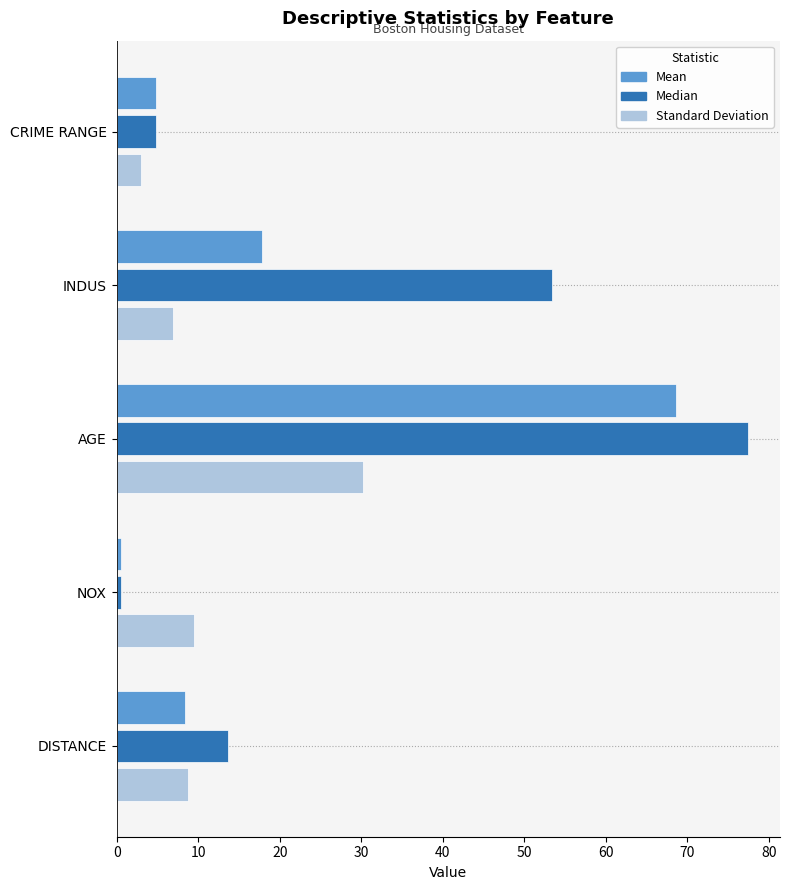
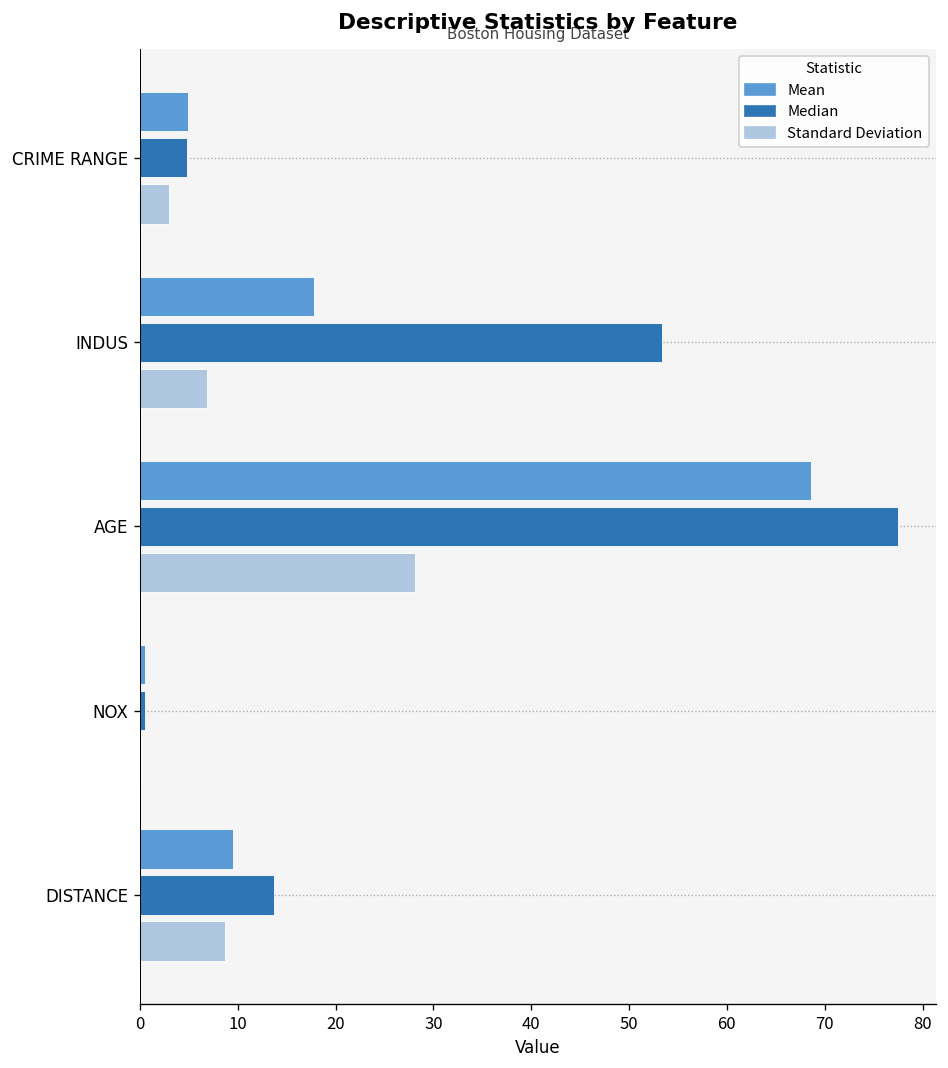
Standard Deviation, AGE: 30 -> 28
Standard Deviation, NOX: 10 -> 0
Mean, DISTANCE: 8 -> 10
